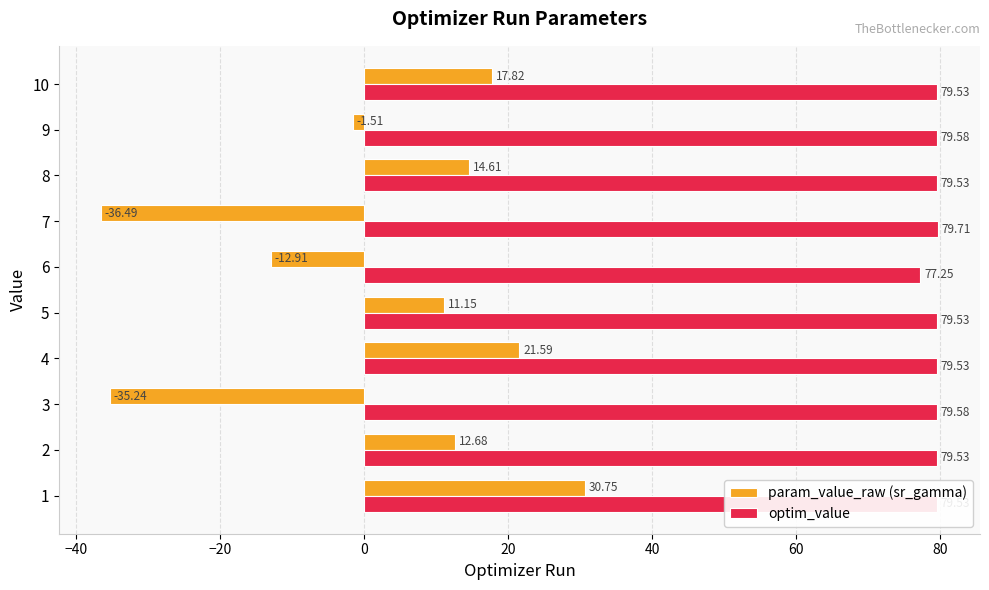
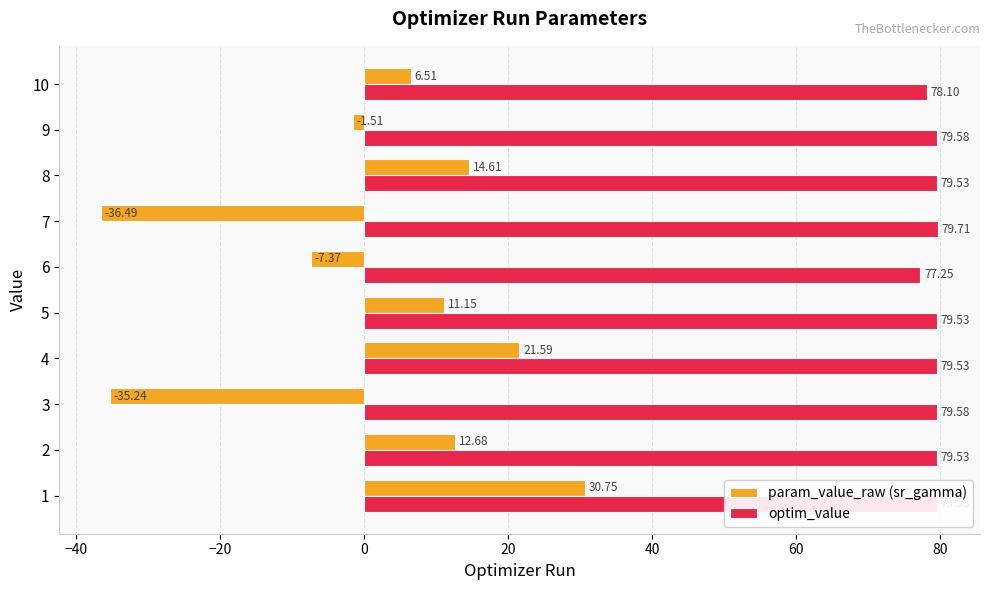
param_value_raw (sr_gamma), 10: 17.82 -> 6.51
optim_value, 10: 79.53 -> 78.10
param_value_raw (sr_gamma), 6: -12.91 -> -7.37
